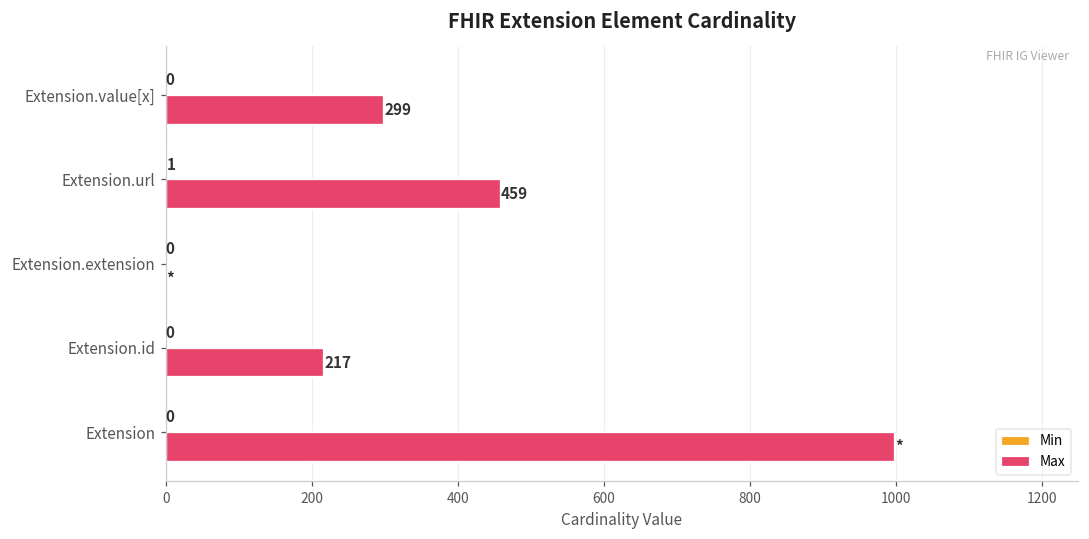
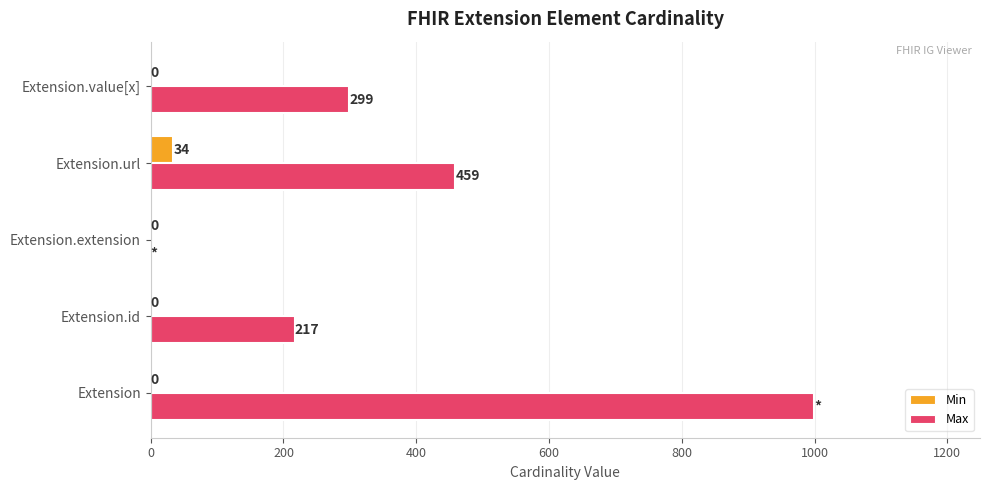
Min, Extension.url: 1 -> 34
